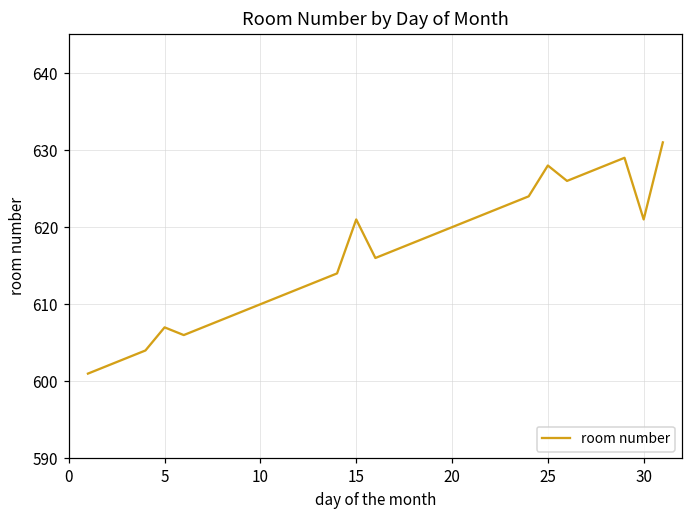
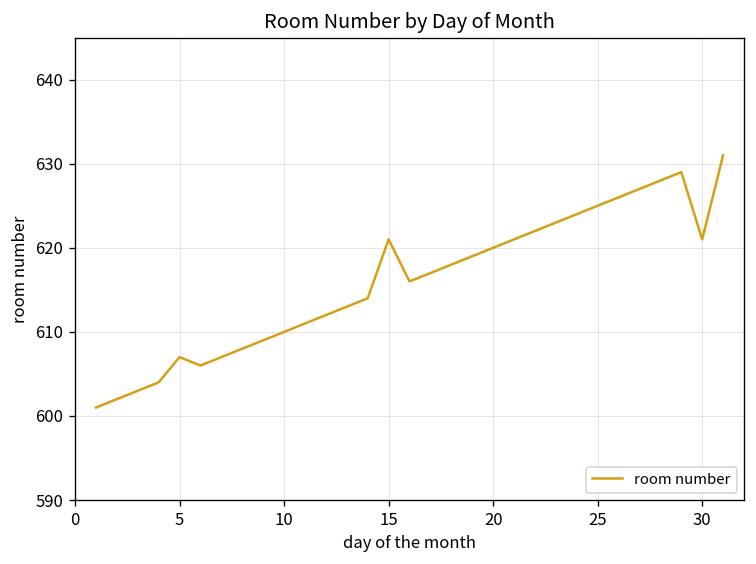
25: 628 -> 625
